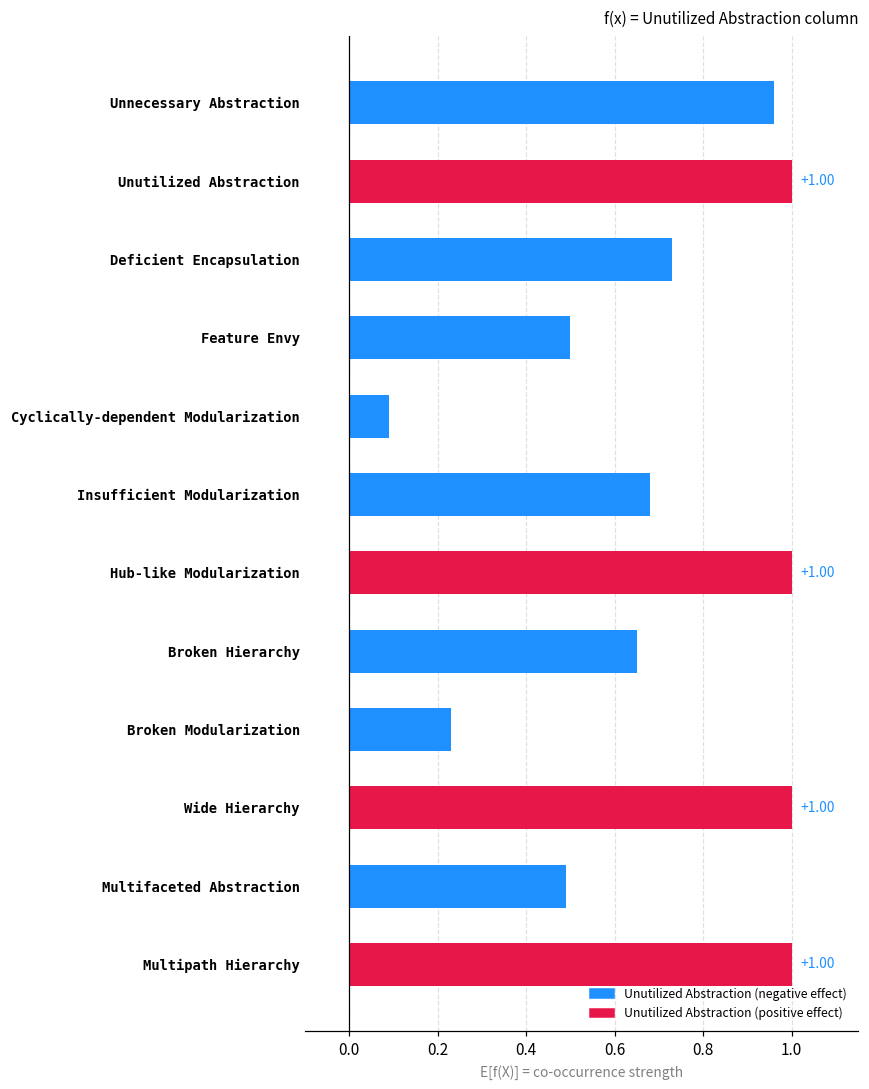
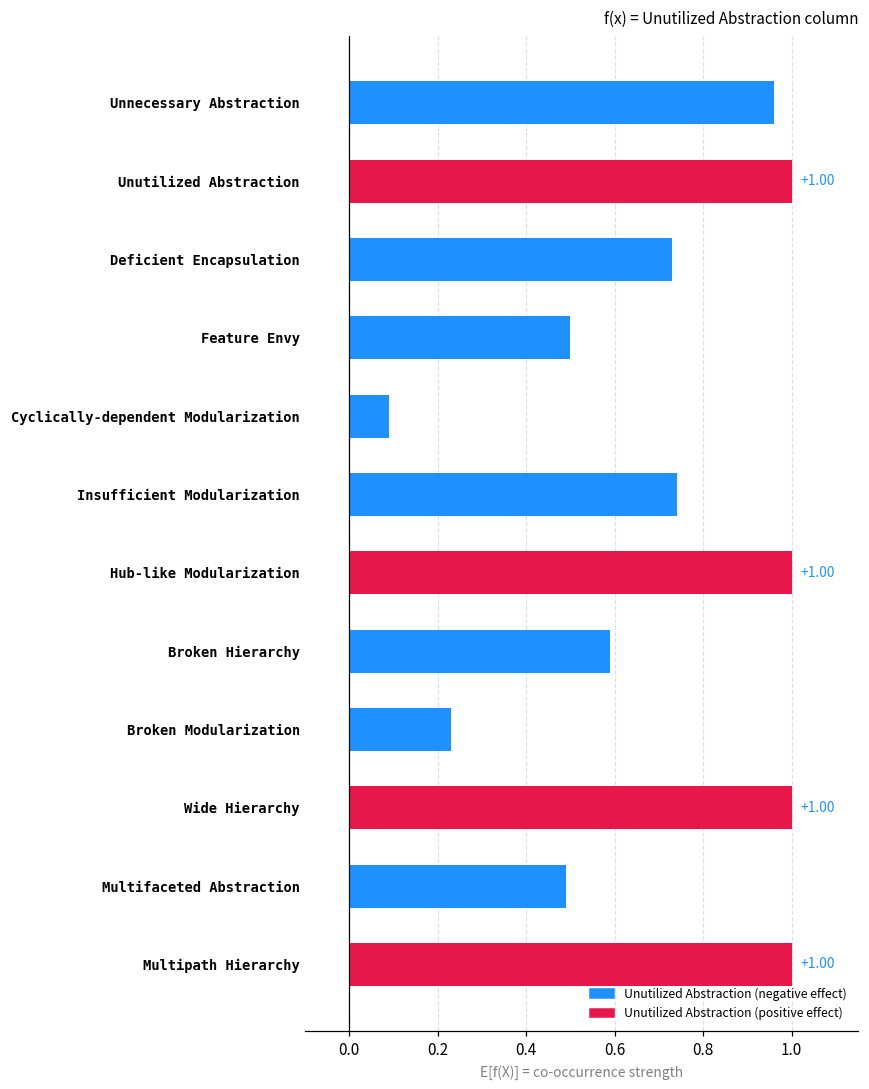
Insufficient Modularization: 0.68 -> 0.74
Broken Hierarchy: 0.65 -> 0.59
